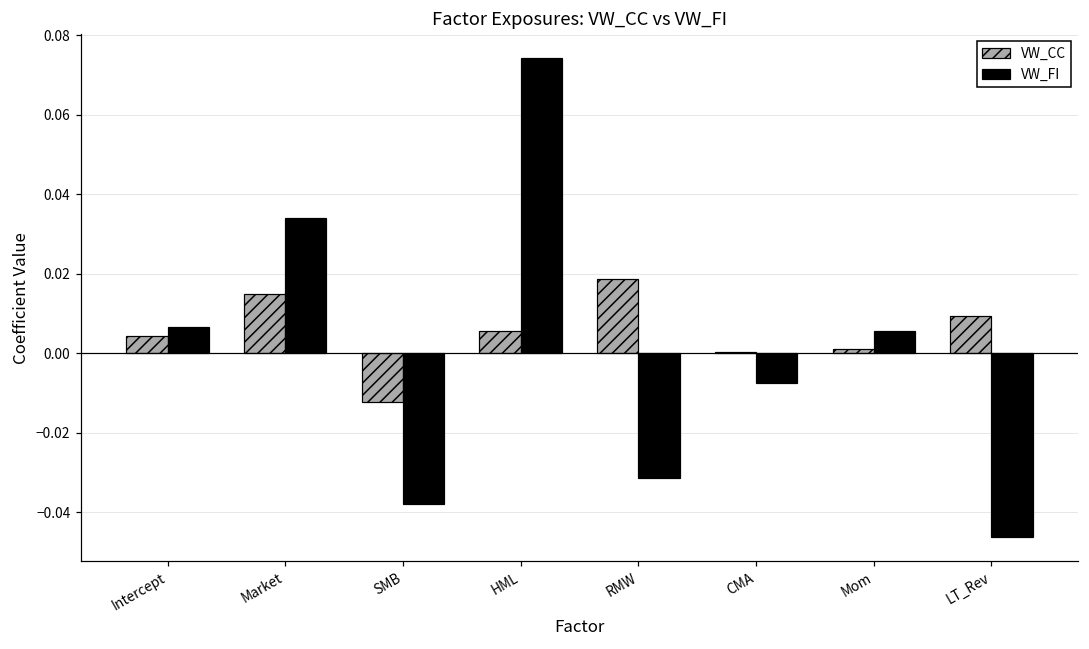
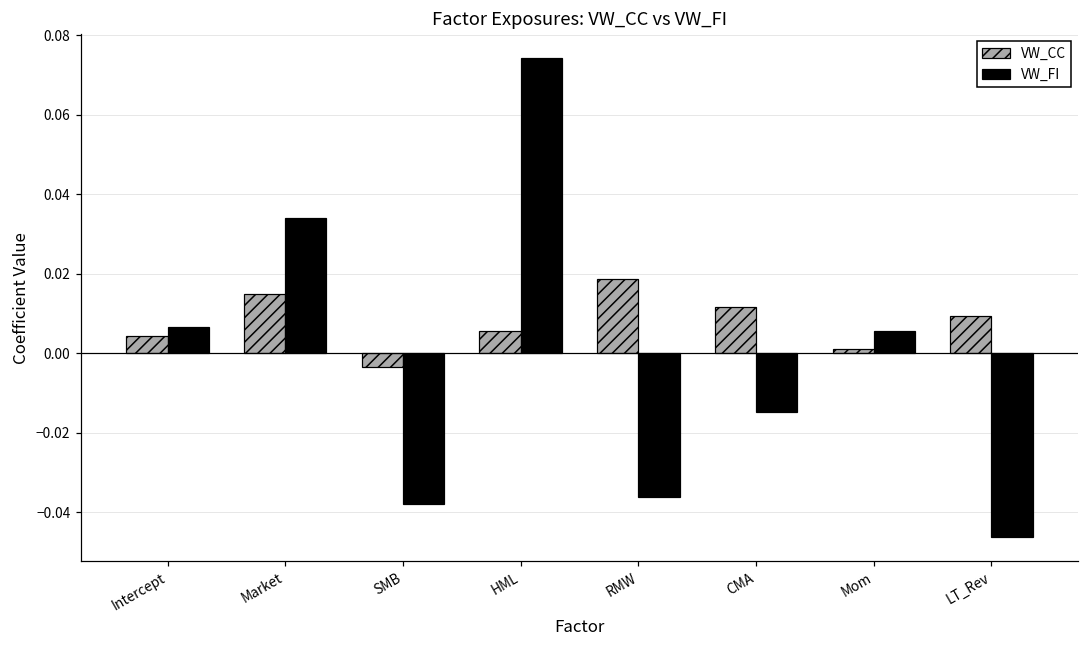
VW_CC, SMB: -0.012 -> -0.003
VW_FI, RMW: -0.032 -> -0.036
VW_CC, CMA: 0.000 -> 0.012
VW_FI, CMA: -0.008 -> -0.015
